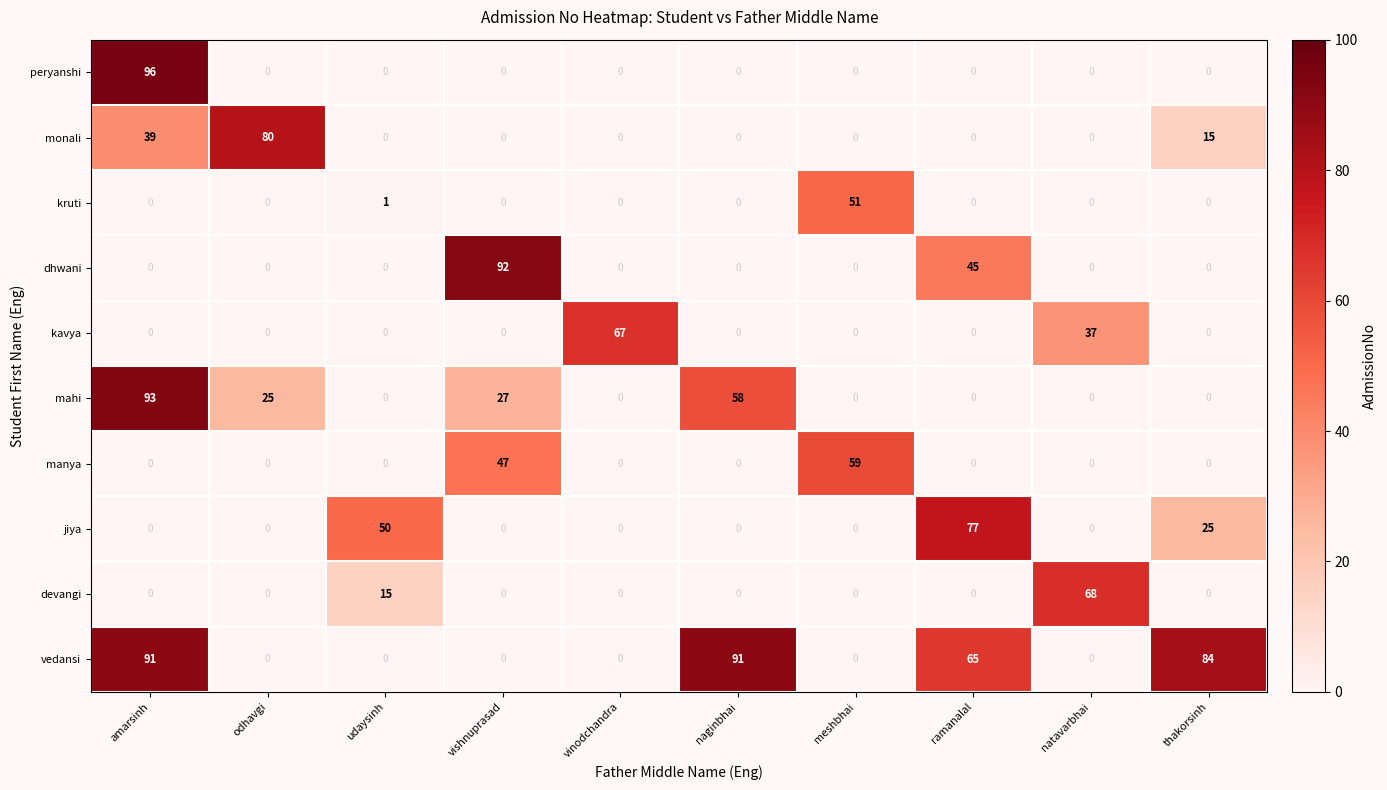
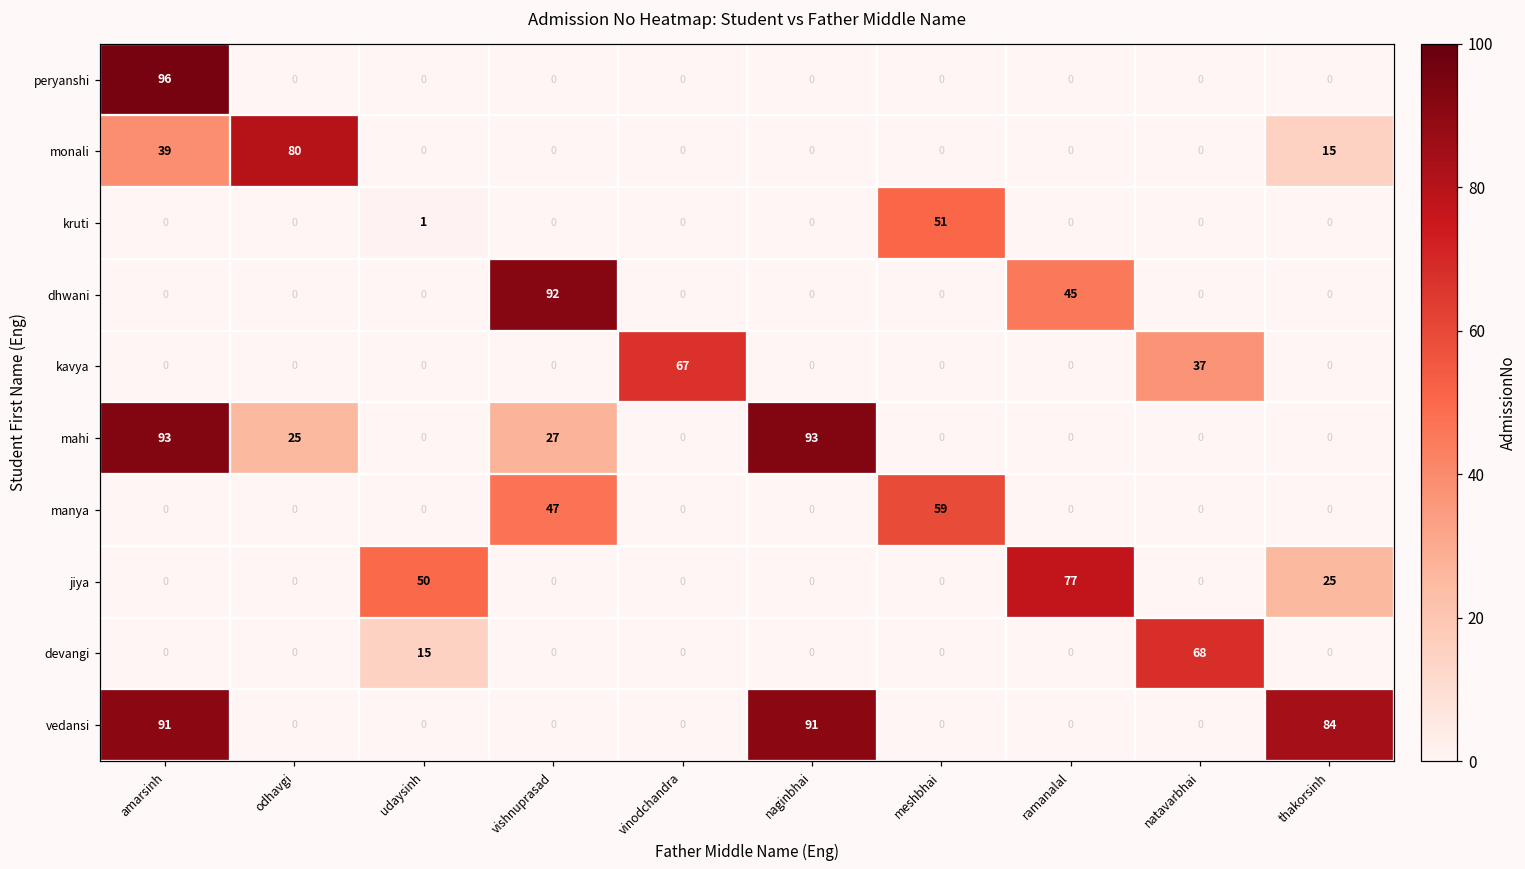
mahi, naginbhai: 58 -> 93
vedansi, ramanalal: 65 -> 0
